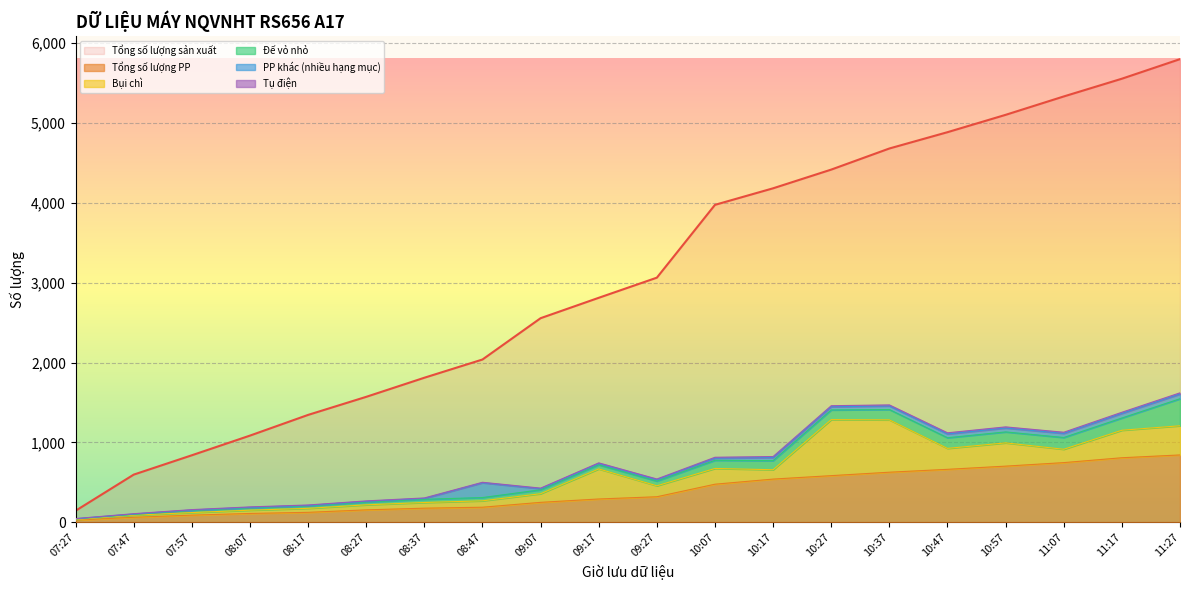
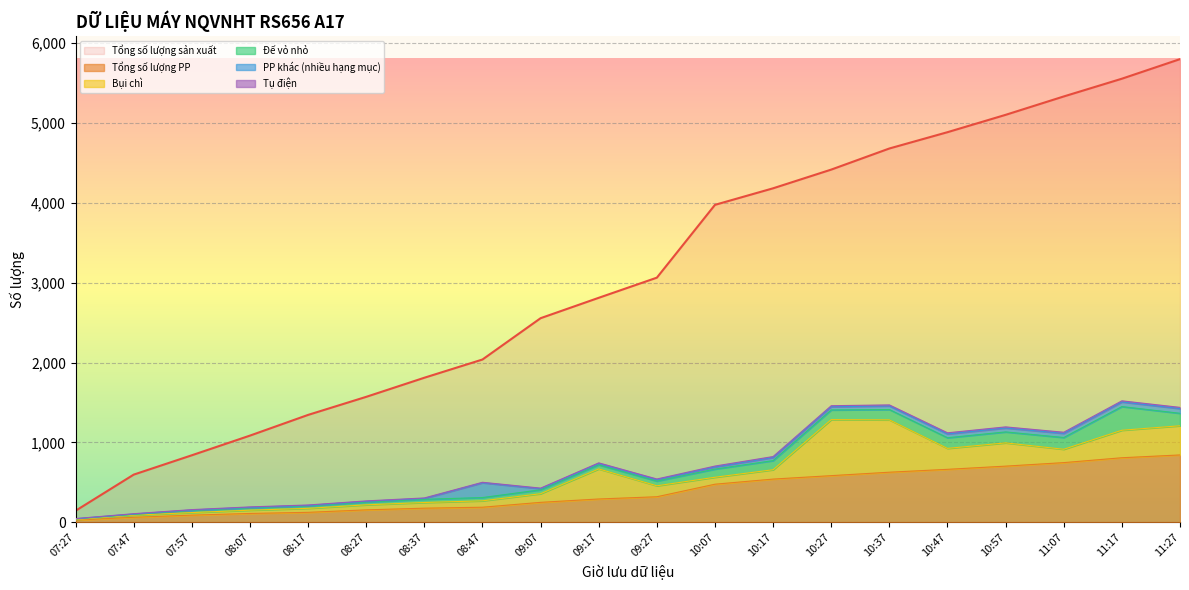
Bụi chì, 10:07: 200 -> 100
Đế vỏ nhỏ, 11:17: 200 -> 300
Đế vỏ nhỏ, 11:27: 300 -> 200
